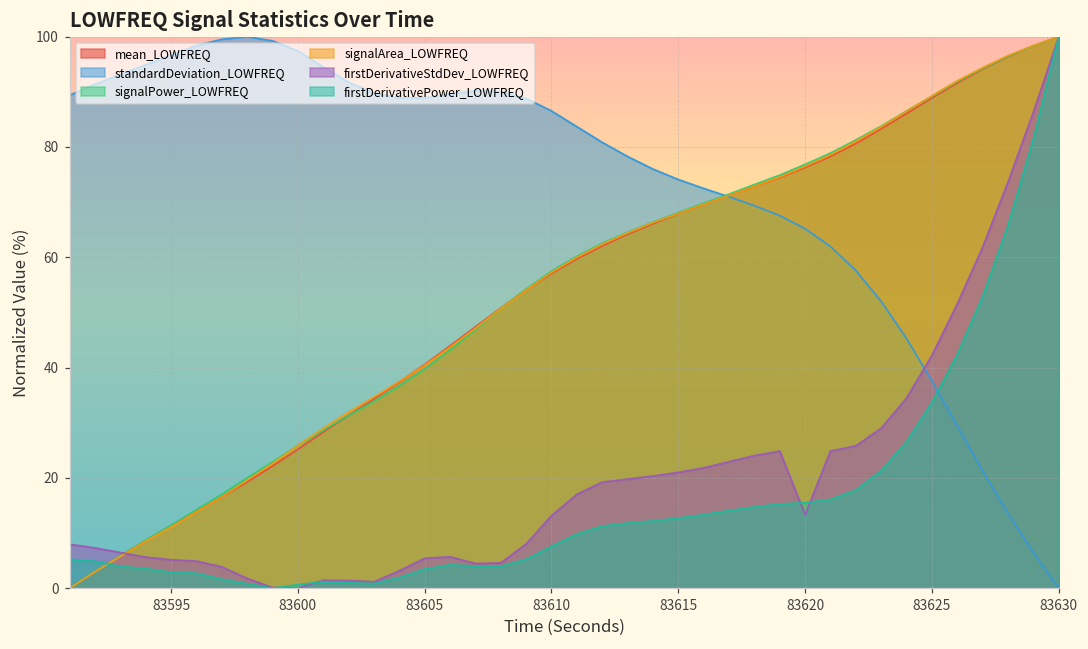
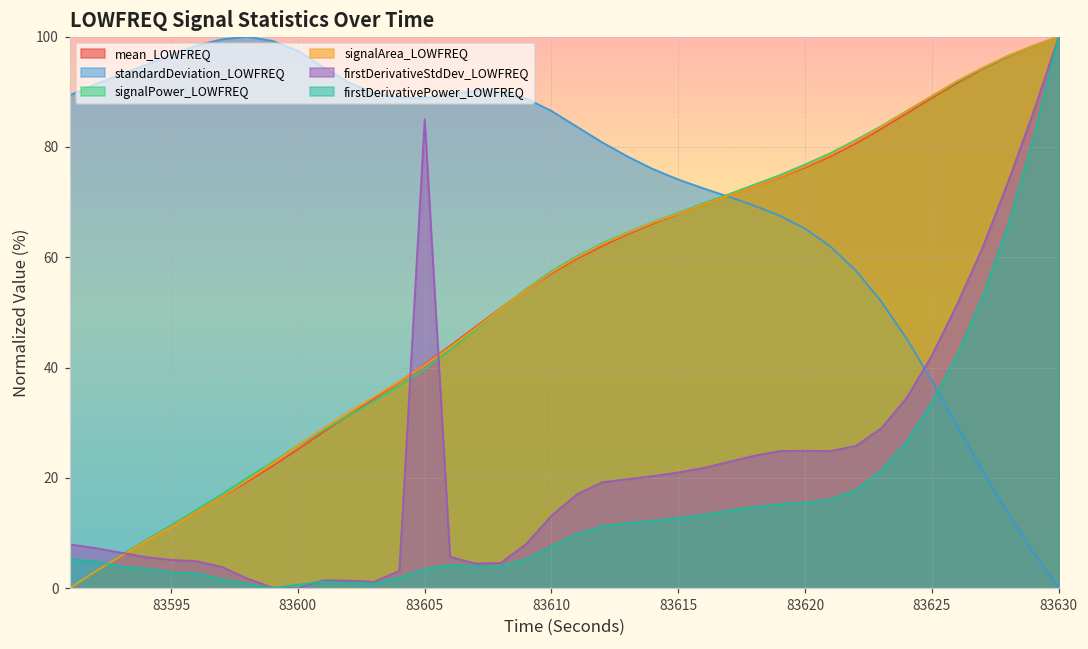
firstDerivativeStdDev_LOWFREQ, 83605: 5 -> 85
firstDerivativeStdDev_LOWFREQ, 83620: 13 -> 25
